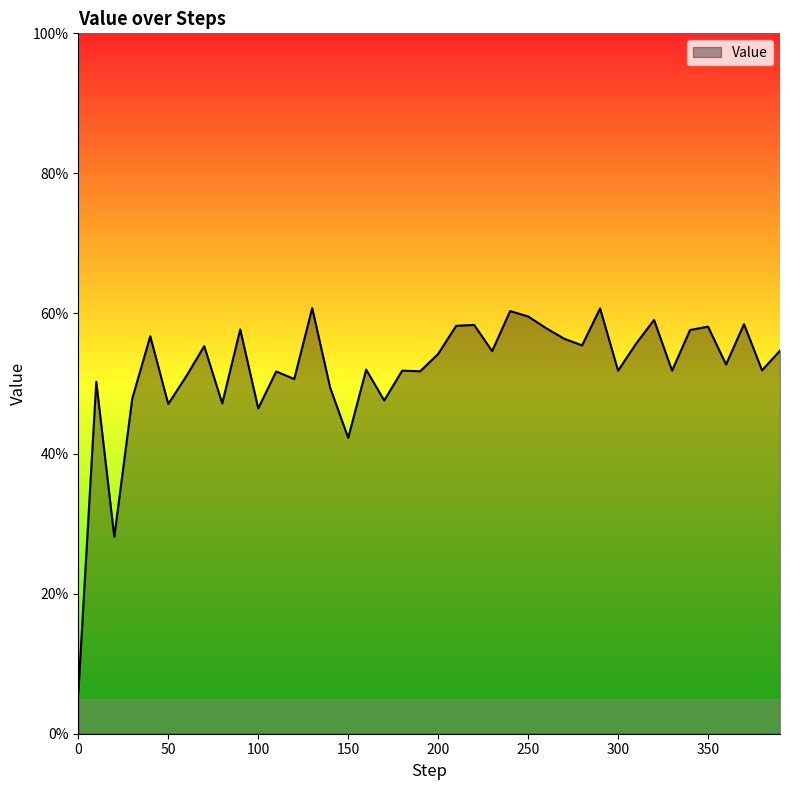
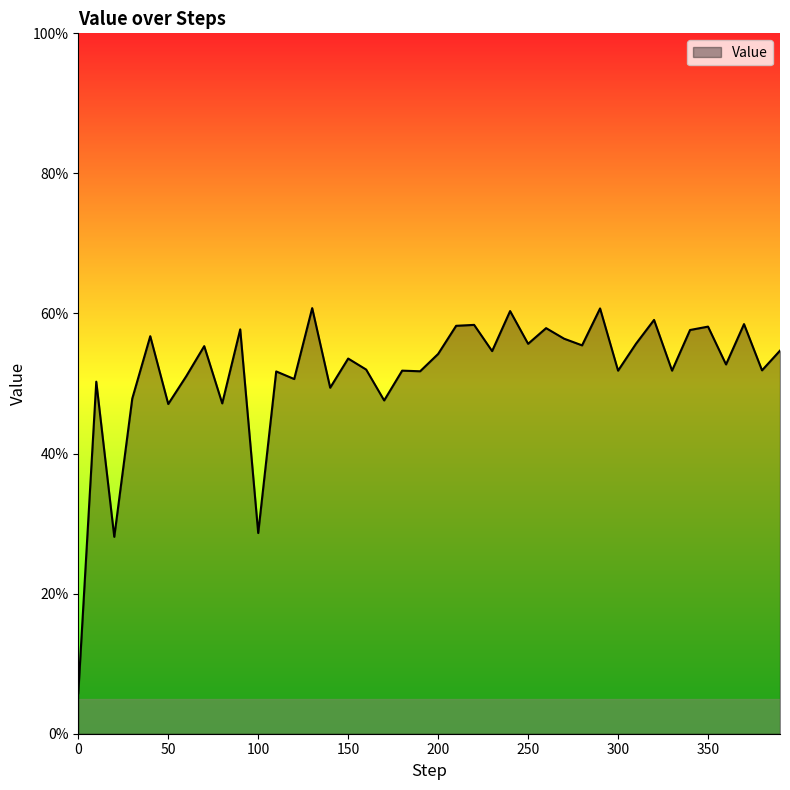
100: 46% -> 29%
150: 42% -> 54%
250: 60% -> 56%
